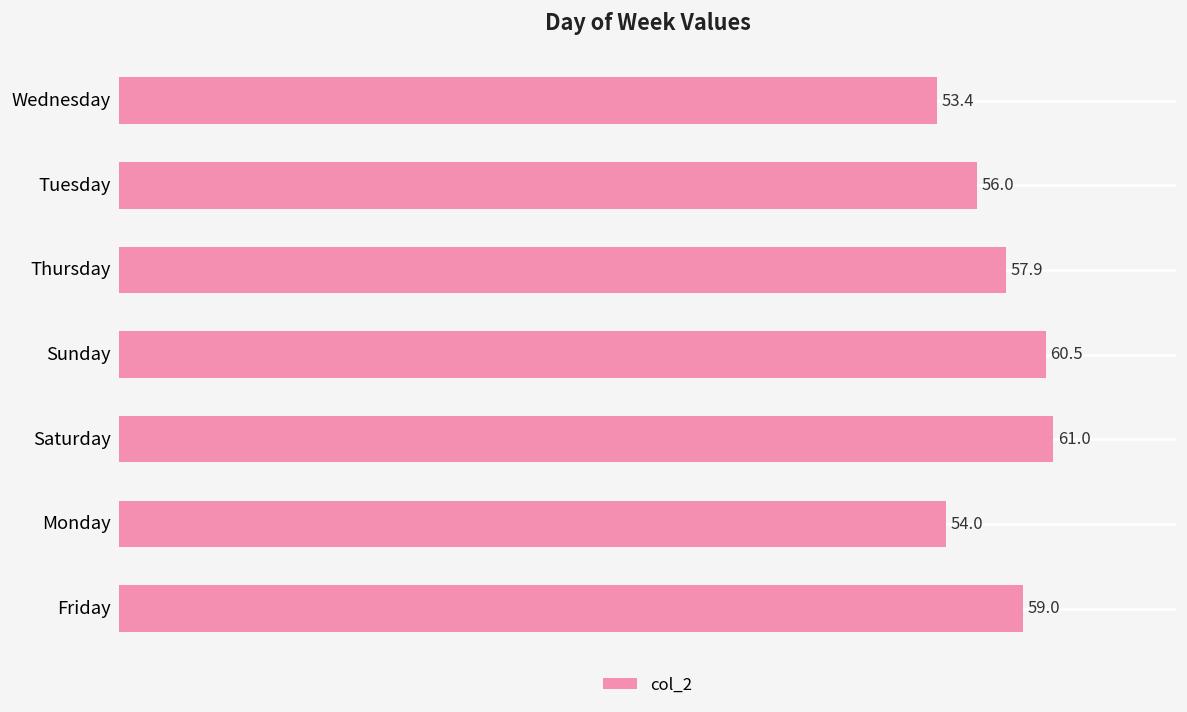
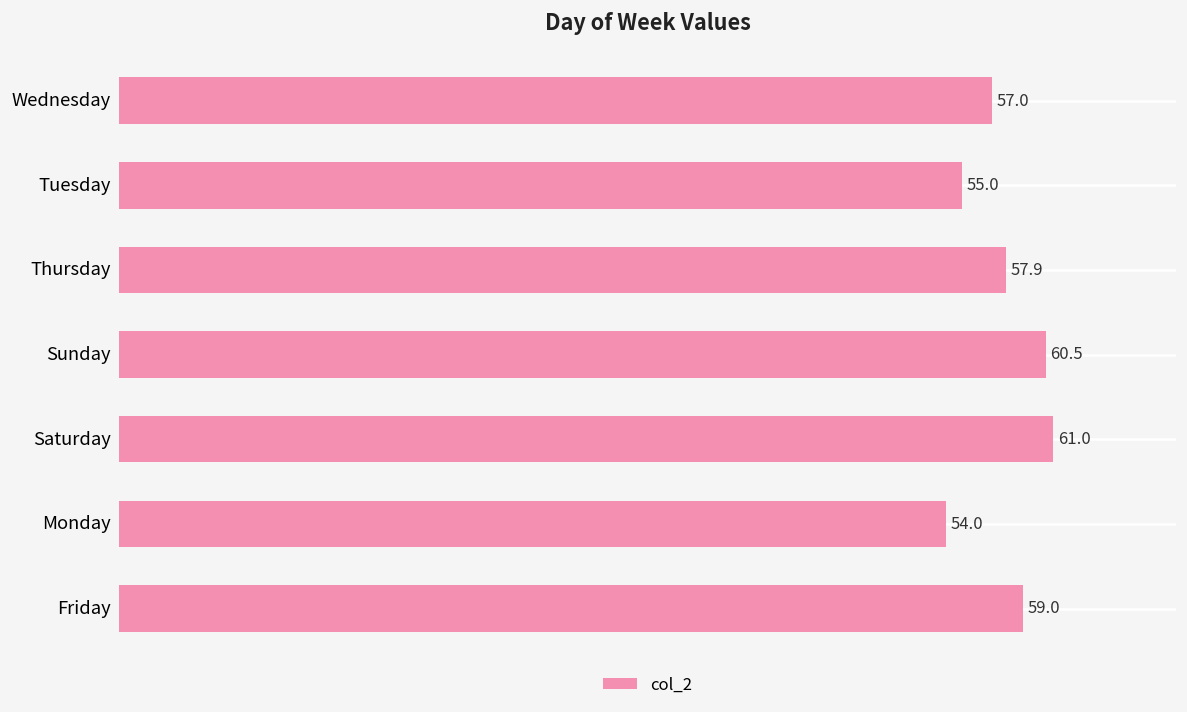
Wednesday: 53.4 -> 57.0
Tuesday: 56.0 -> 55.0
